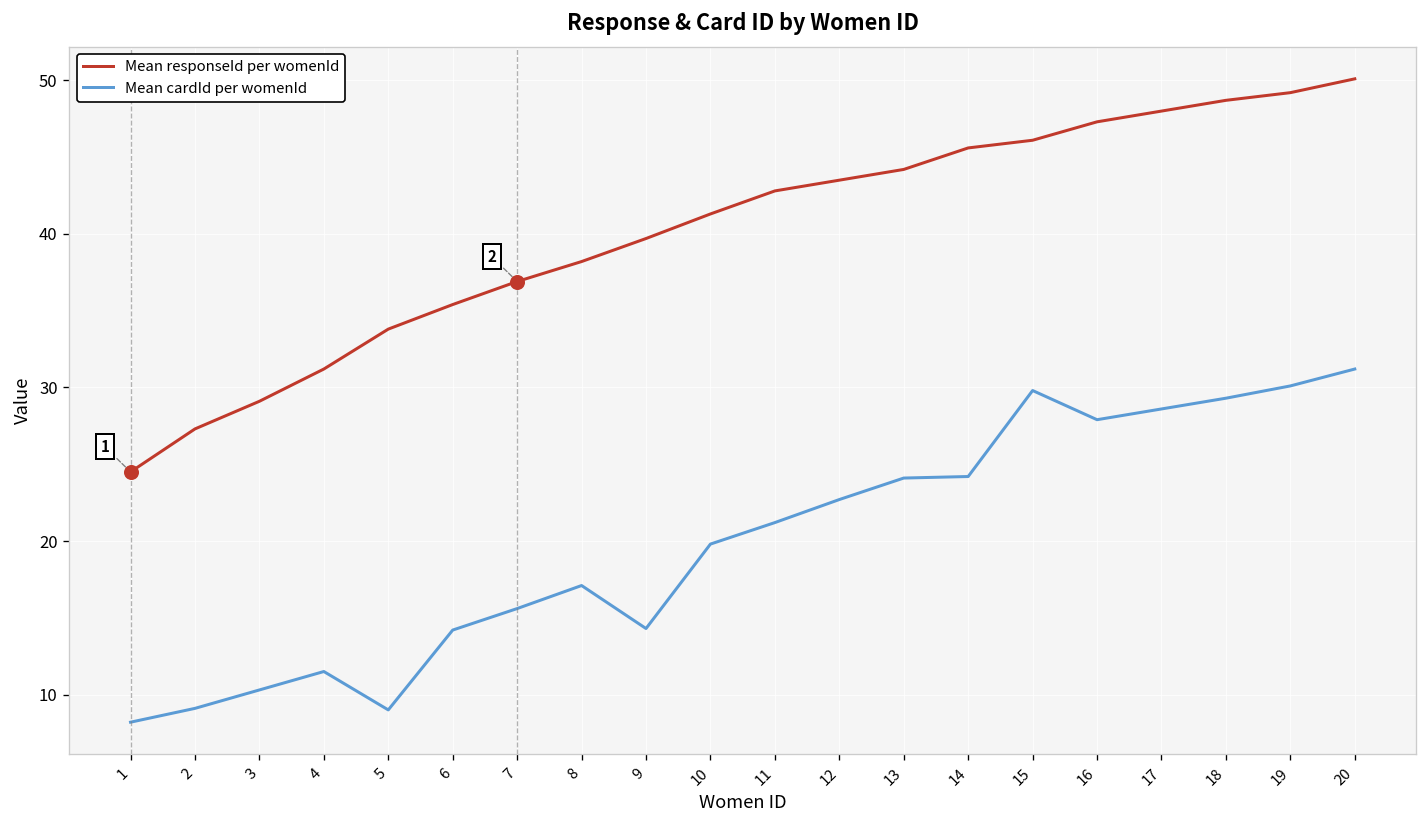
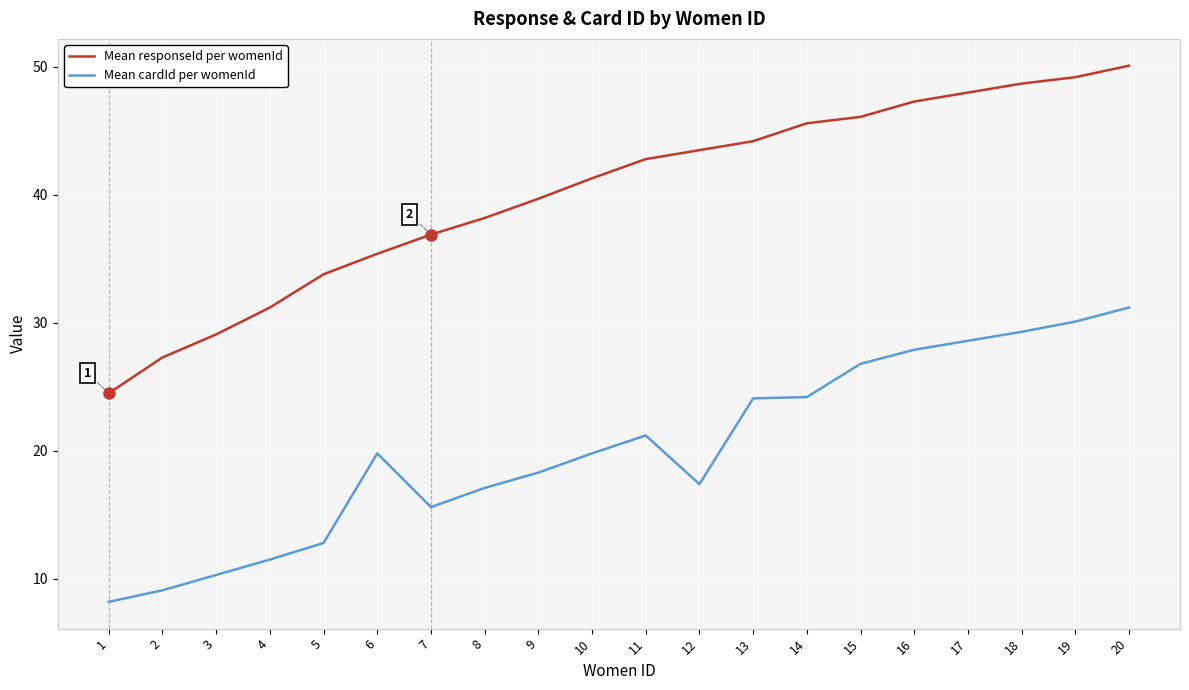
Mean cardId per womenId, 5: 9.0 -> 12.8
Mean cardId per womenId, 6: 14.2 -> 19.8
Mean cardId per womenId, 9: 14.3 -> 18.3
Mean cardId per womenId, 12: 22.7 -> 17.4
Mean cardId per womenId, 15: 29.8 -> 26.8
